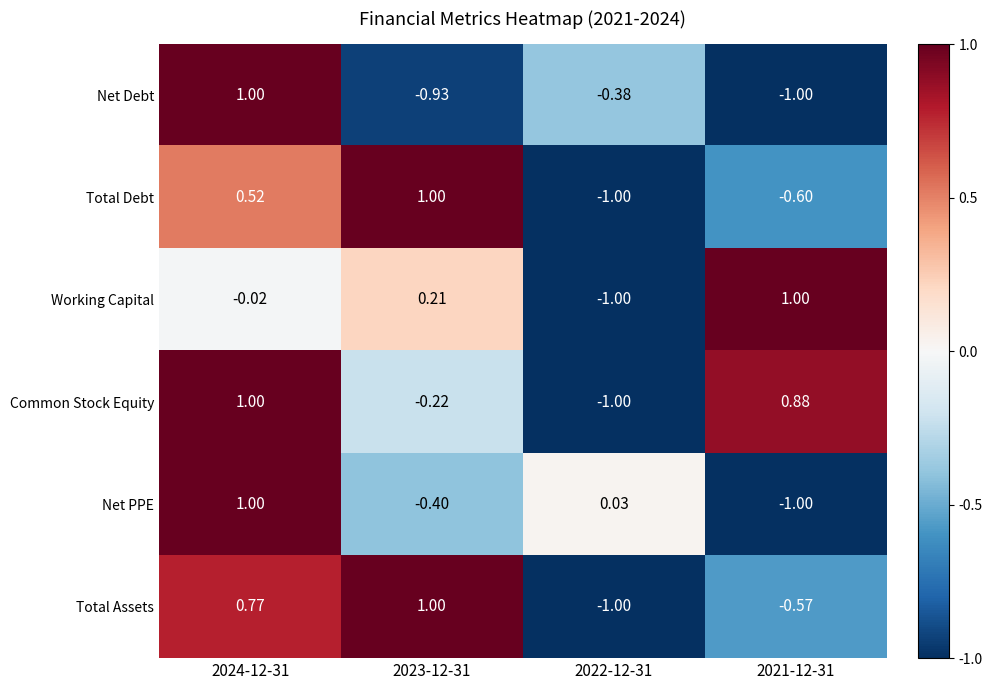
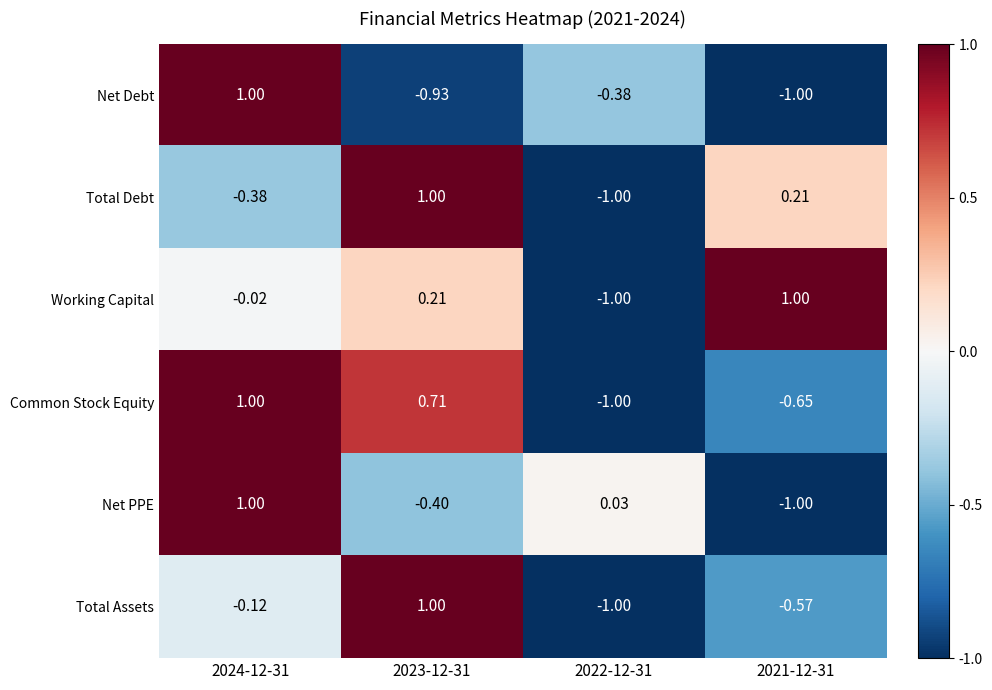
Total Debt, 2024-12-31: 0.52 -> -0.38
Total Debt, 2021-12-31: -0.60 -> 0.21
Common Stock Equity, 2023-12-31: -0.22 -> 0.71
Common Stock Equity, 2021-12-31: 0.88 -> -0.65
Total Assets, 2024-12-31: 0.77 -> -0.12
